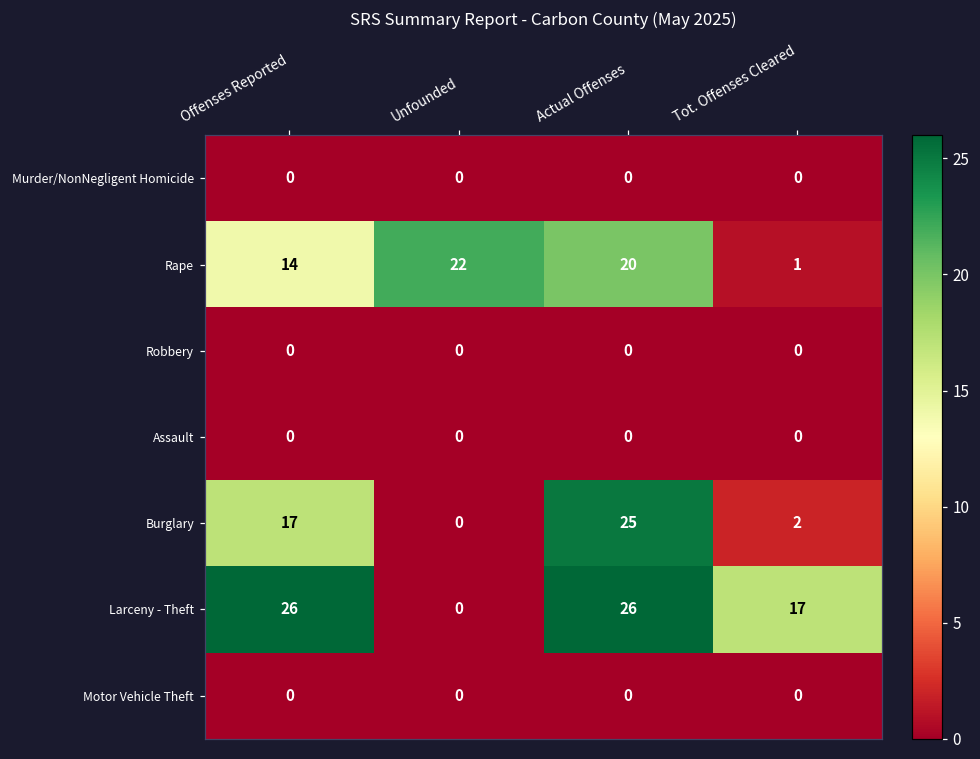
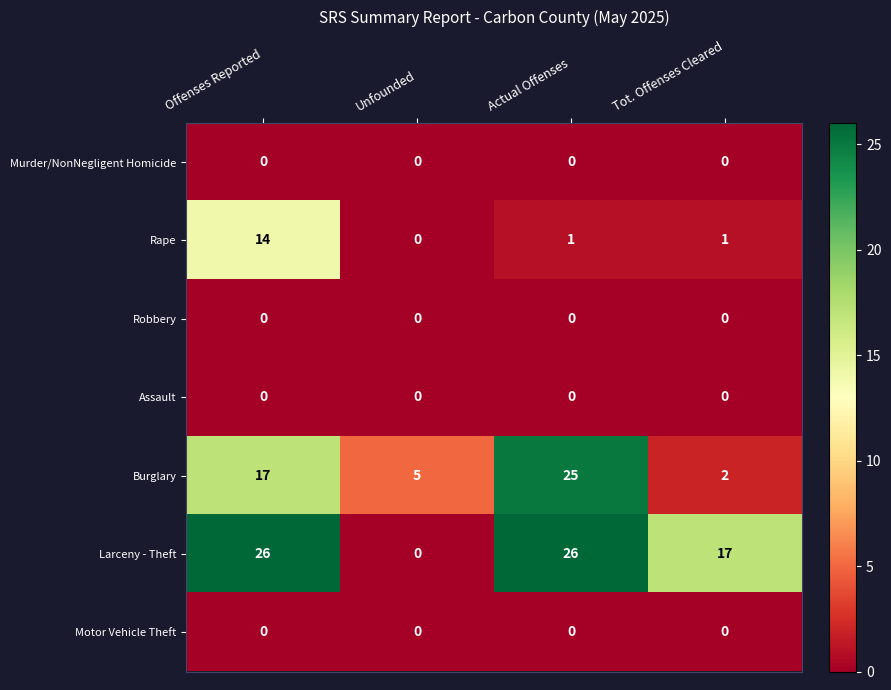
Rape, Unfounded: 22 -> 0
Rape, Actual Offenses: 20 -> 1
Burglary, Unfounded: 0 -> 5
